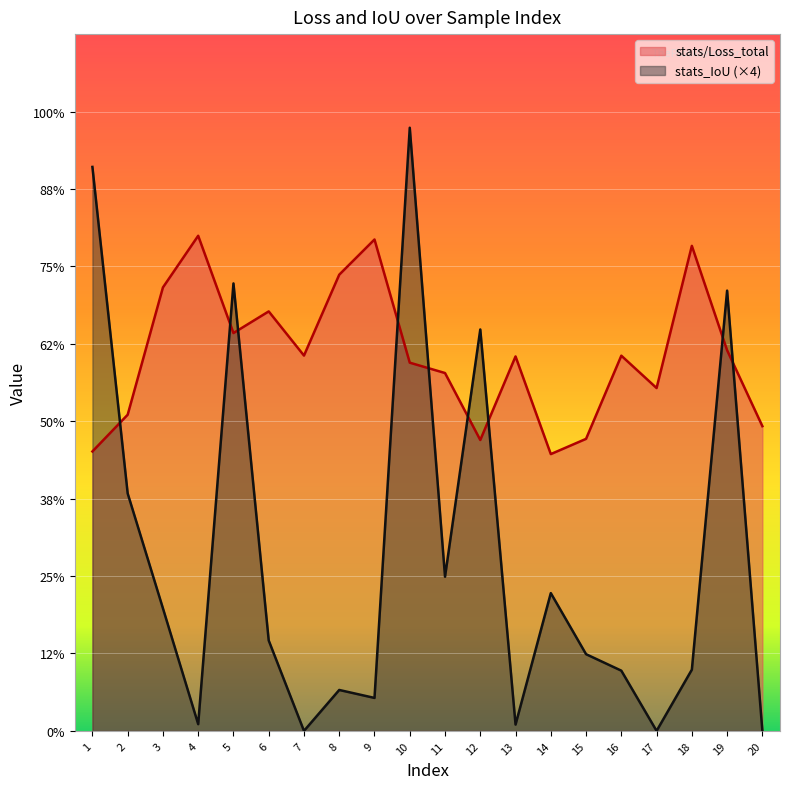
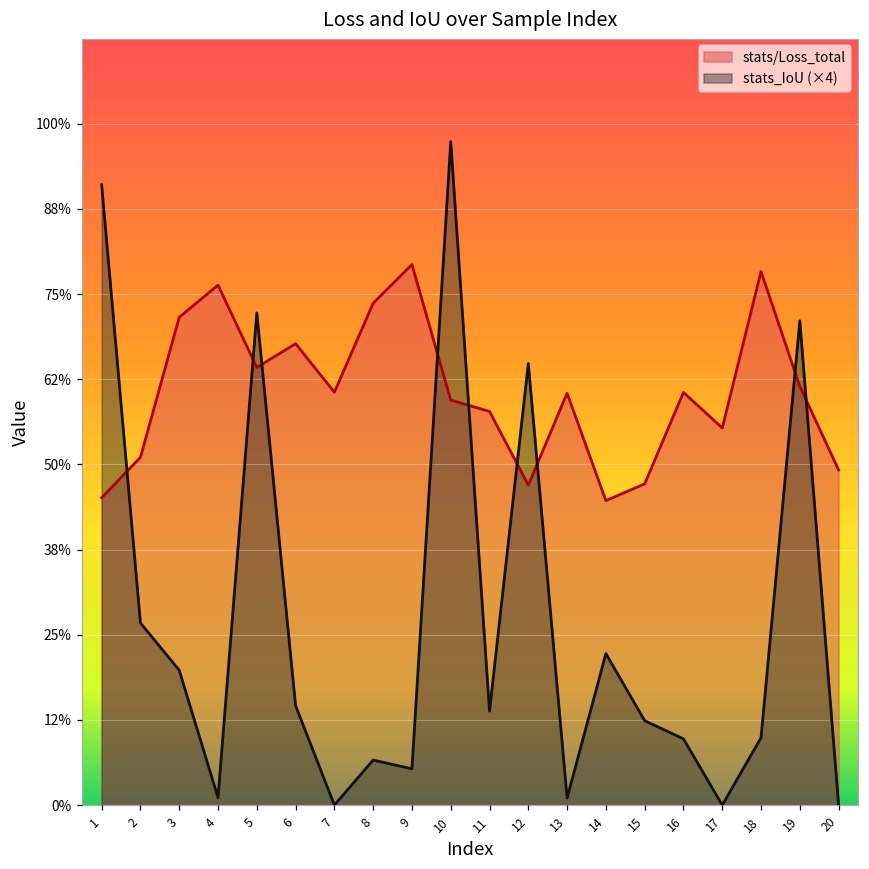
stats_IoU (×4), 2: 38% -> 27%
stats/Loss_total, 4: 80% -> 76%
stats_IoU (×4), 11: 25% -> 14%
